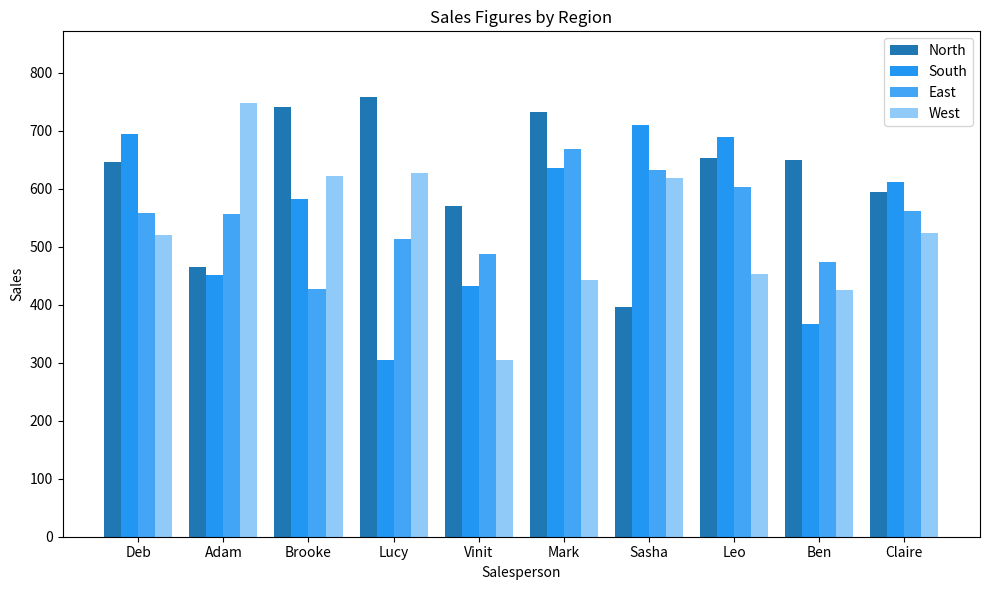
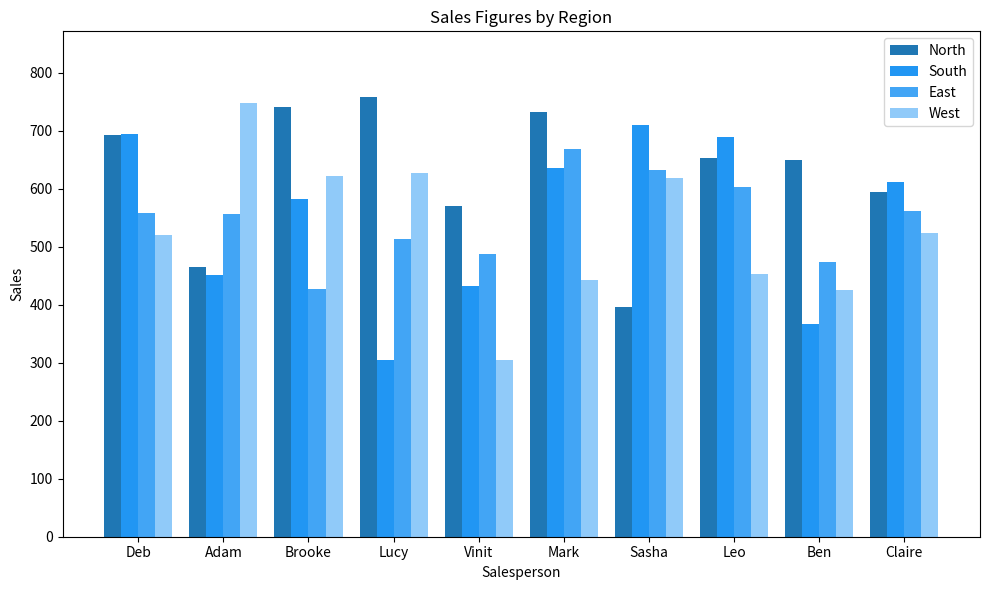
North, Deb: 650 -> 690
